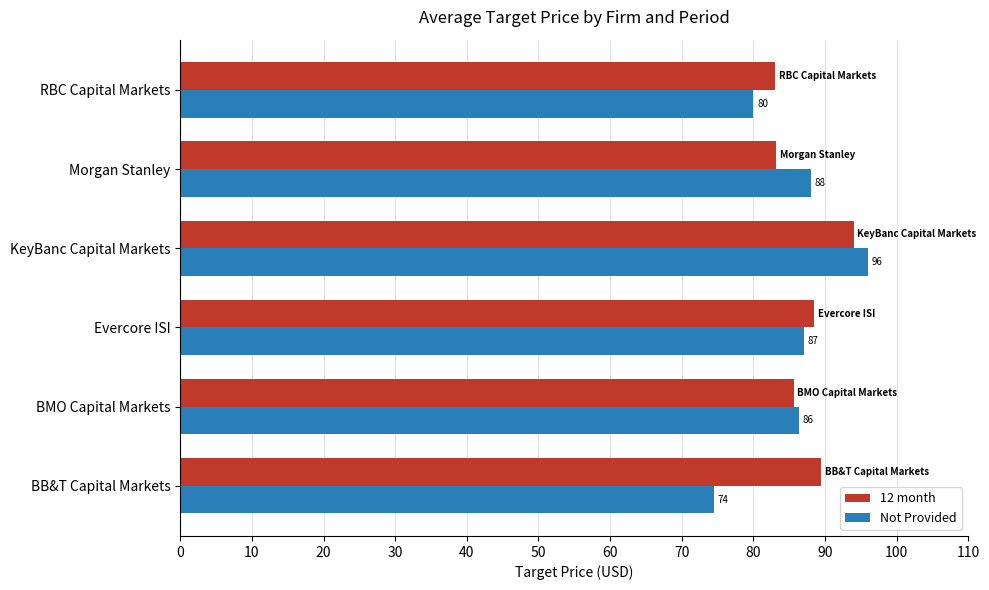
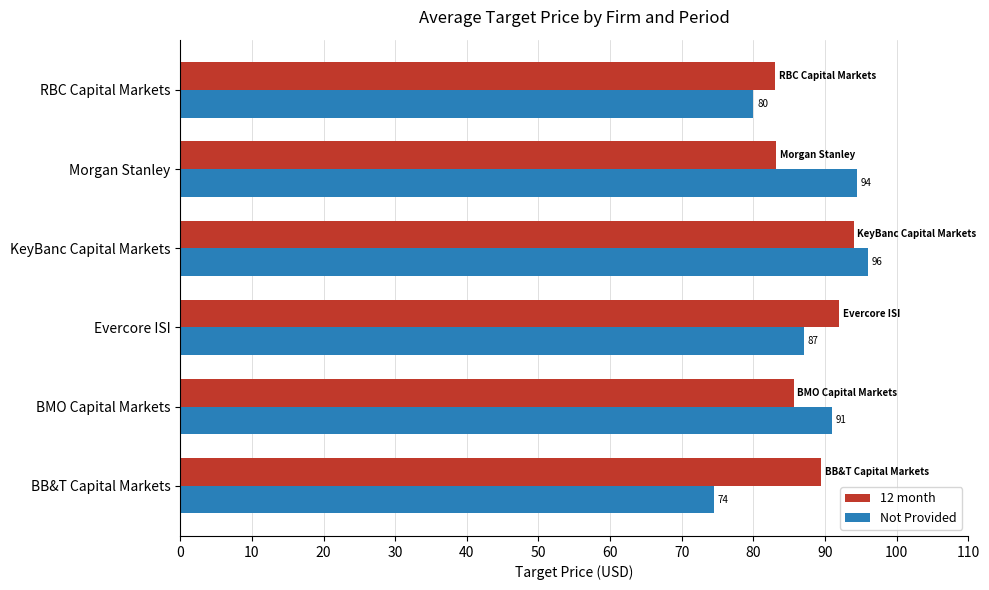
Not Provided, Morgan Stanley: 88 -> 94
12 month, Evercore ISI: 89 -> 92
Not Provided, BMO Capital Markets: 86 -> 91
